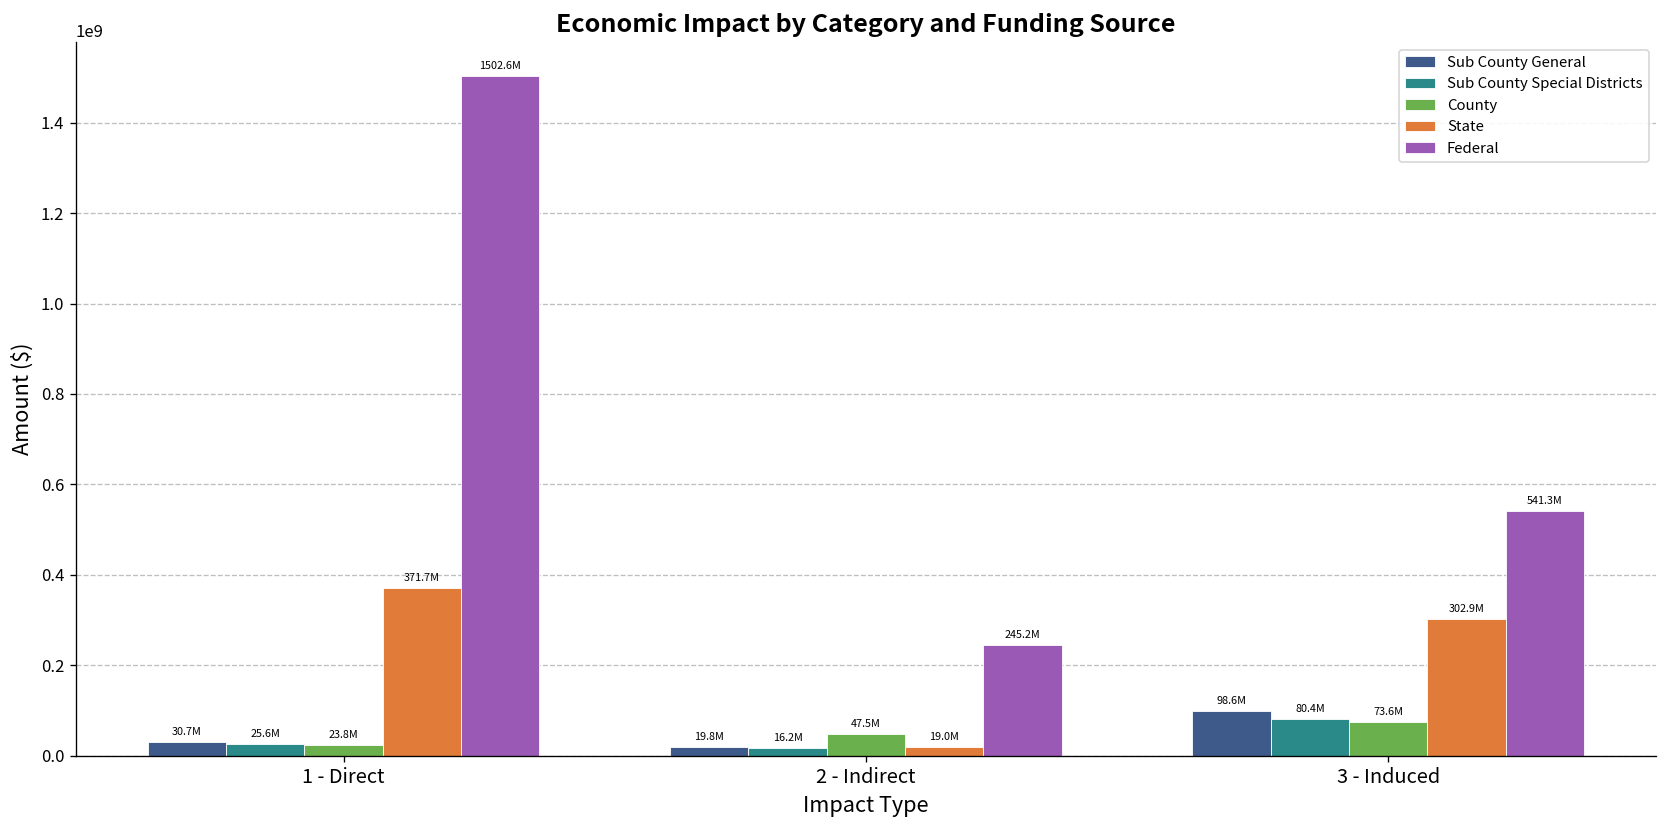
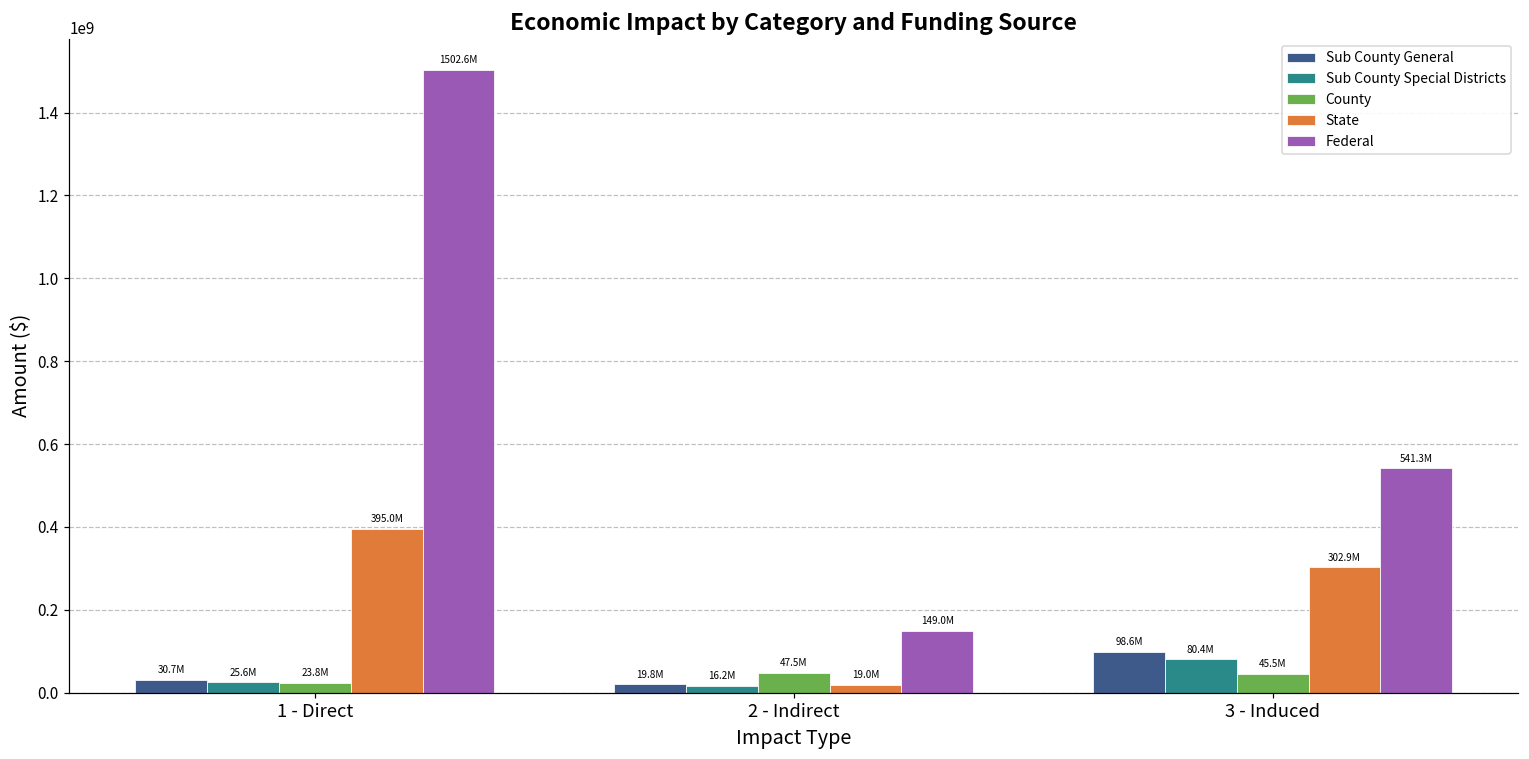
State, 1 - Direct: 371.7M -> 395.0M
Federal, 2 - Indirect: 245.2M -> 149.0M
County, 3 - Induced: 73.6M -> 45.5M
